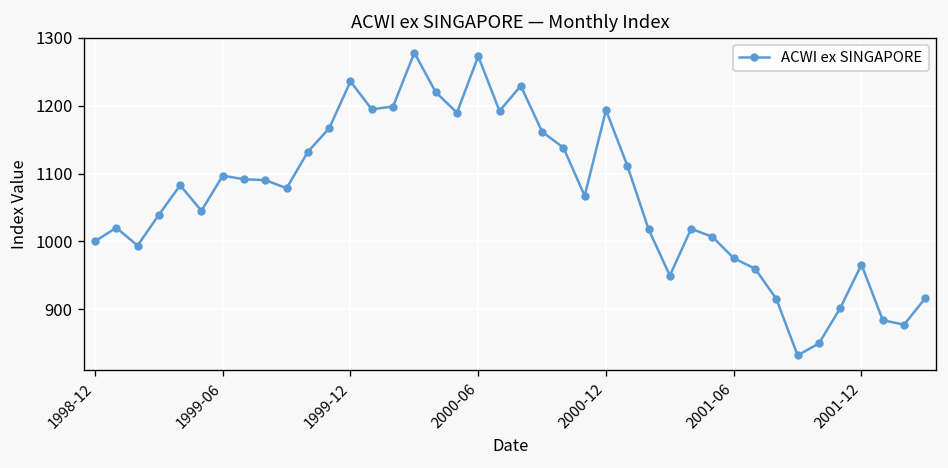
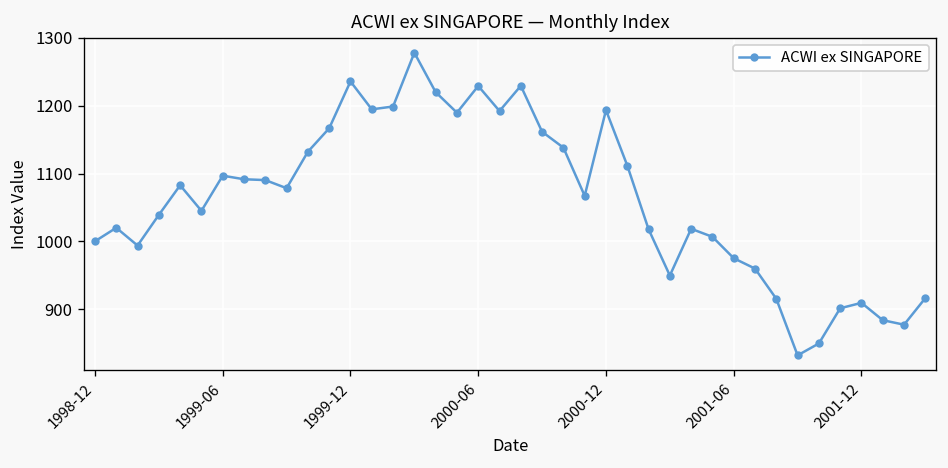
2000-06: 1270 -> 1230
2001-12: 970 -> 910
